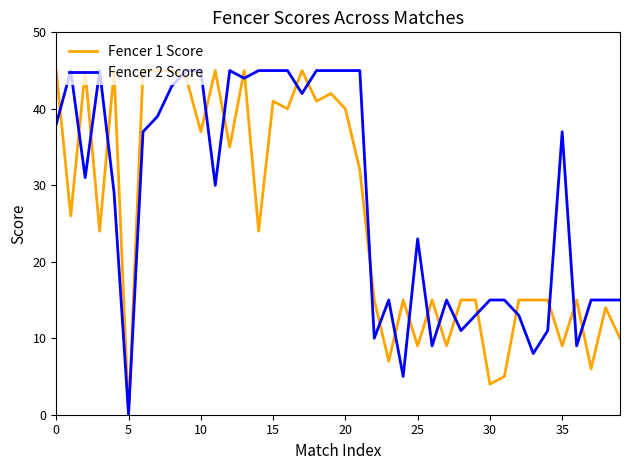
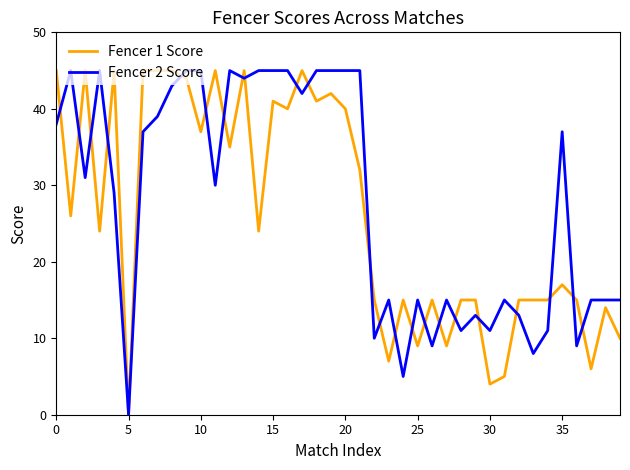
Fencer 2 Score, 25: 23 -> 15
Fencer 2 Score, 30: 15 -> 11
Fencer 1 Score, 35: 9 -> 17
